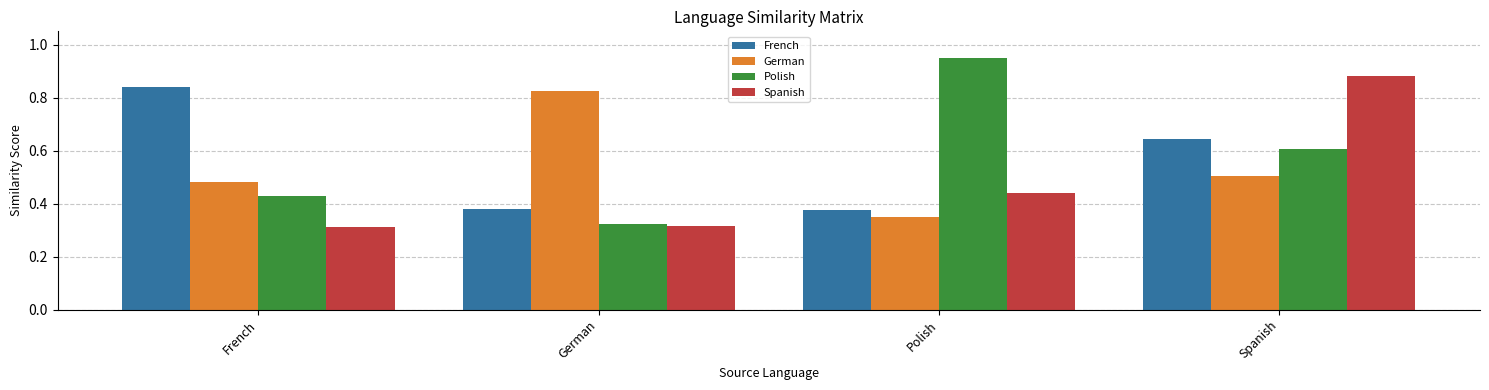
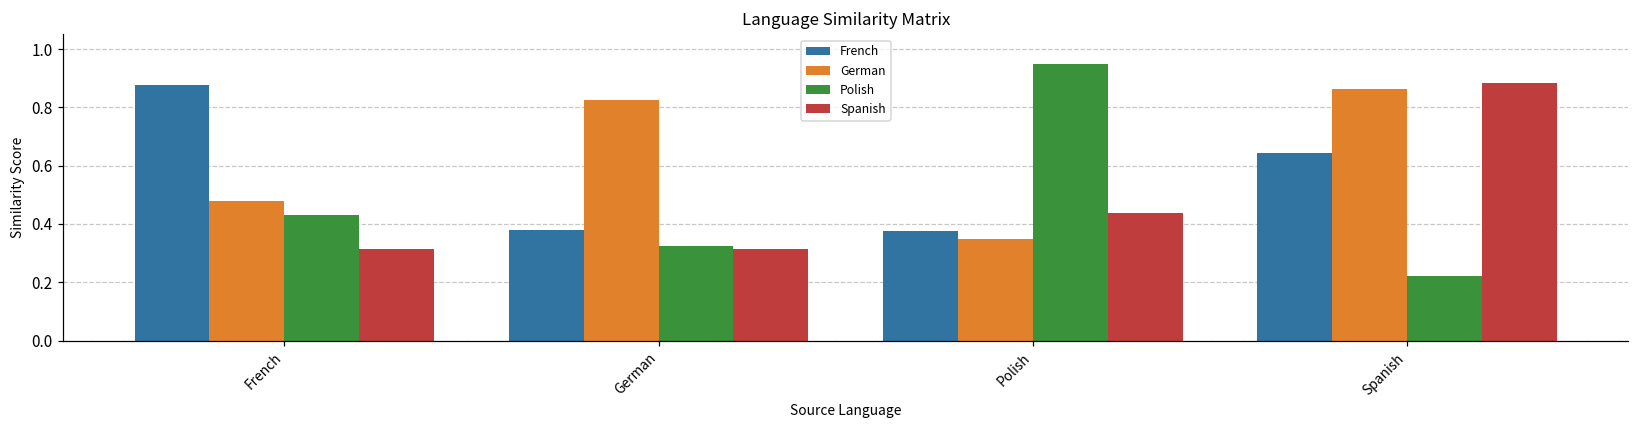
French, French: 0.84 -> 0.88
German, Spanish: 0.50 -> 0.86
Polish, Spanish: 0.61 -> 0.22
